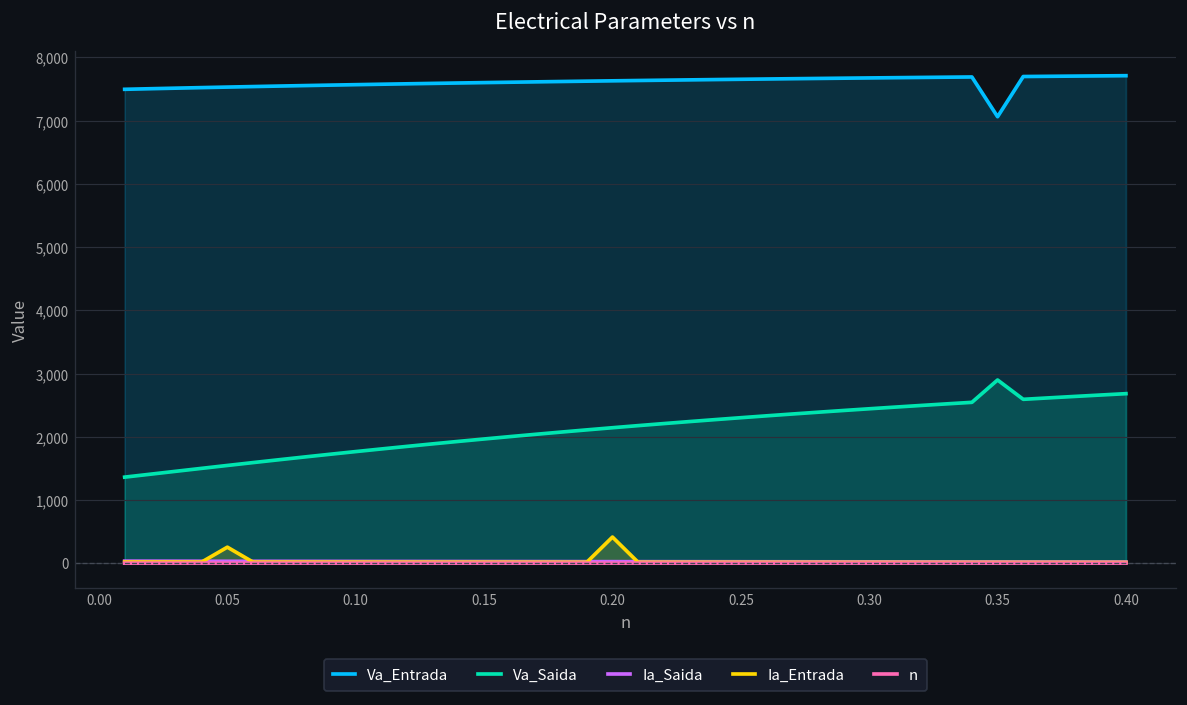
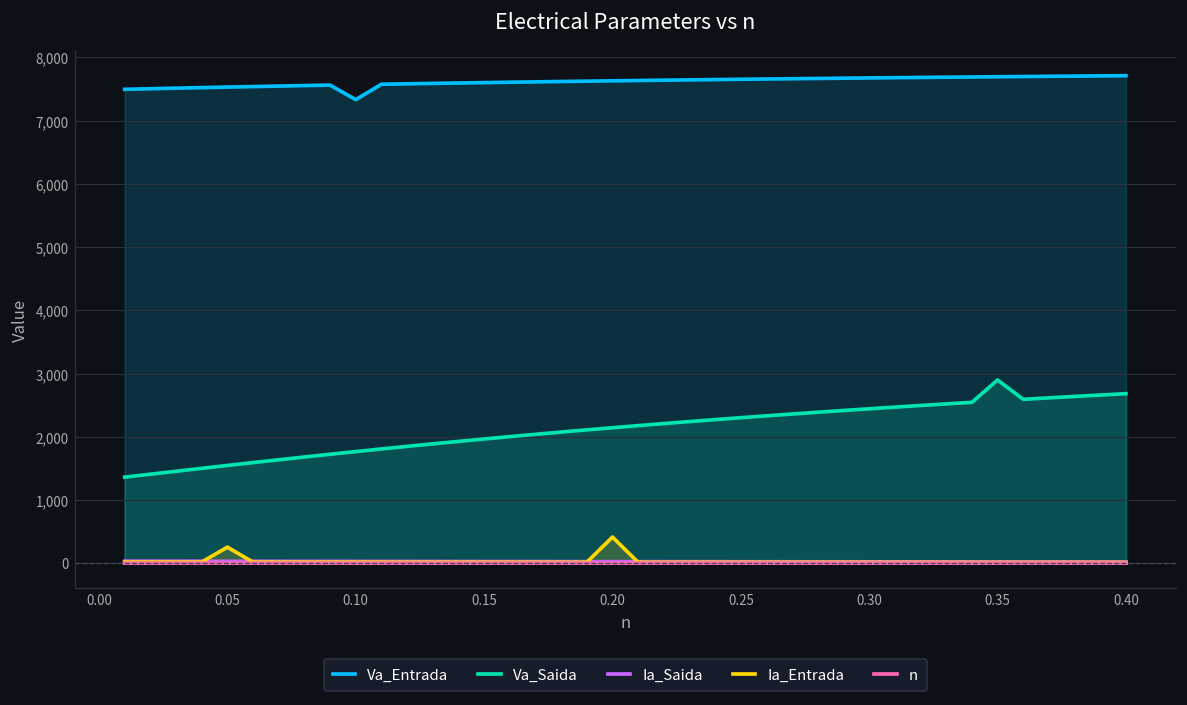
Va_Entrada, 0.10: 7,600 -> 7,300
Va_Entrada, 0.35: 7,100 -> 7,700
